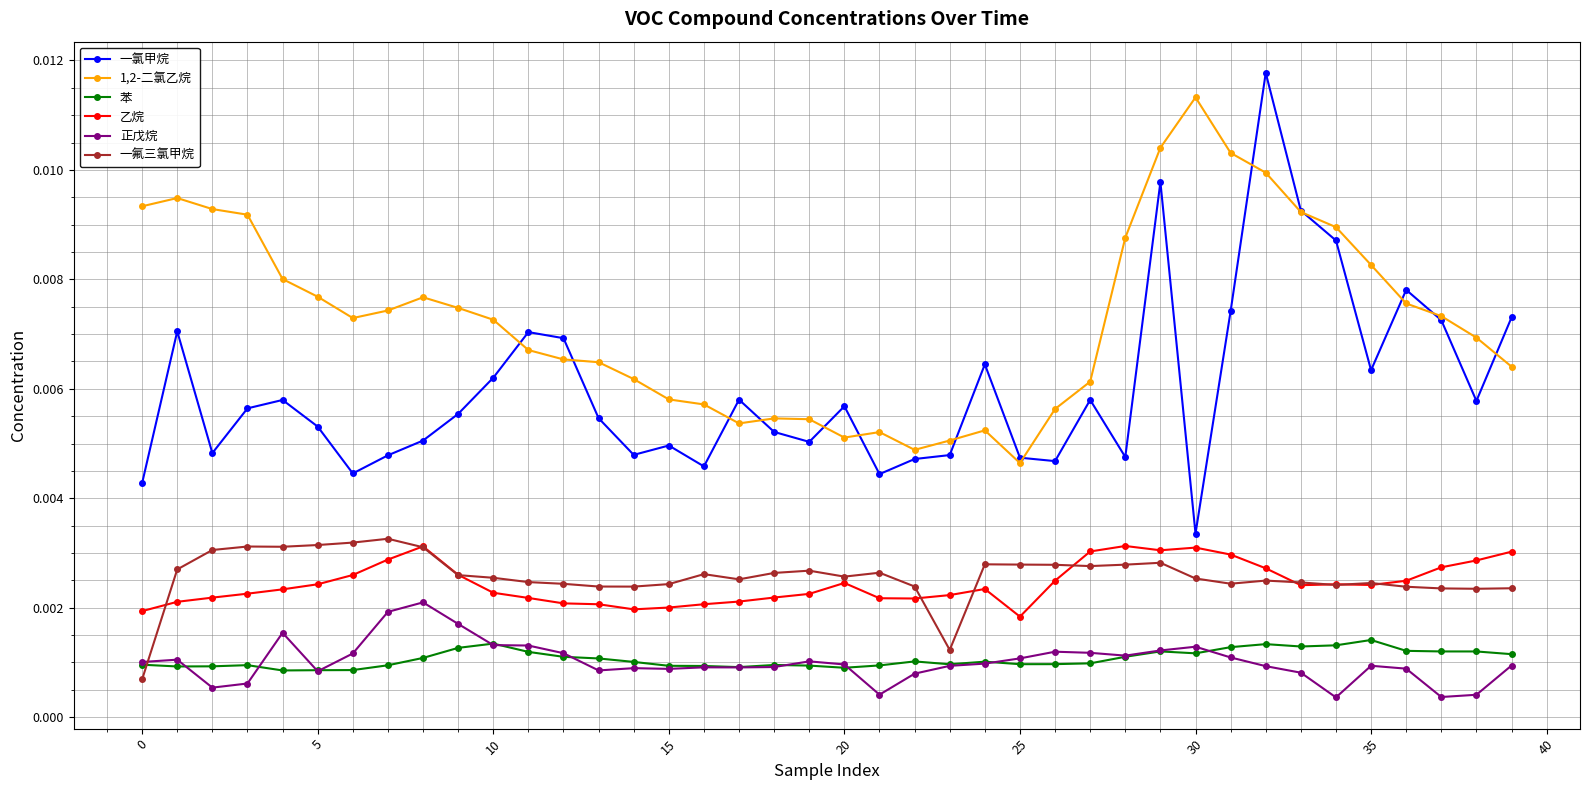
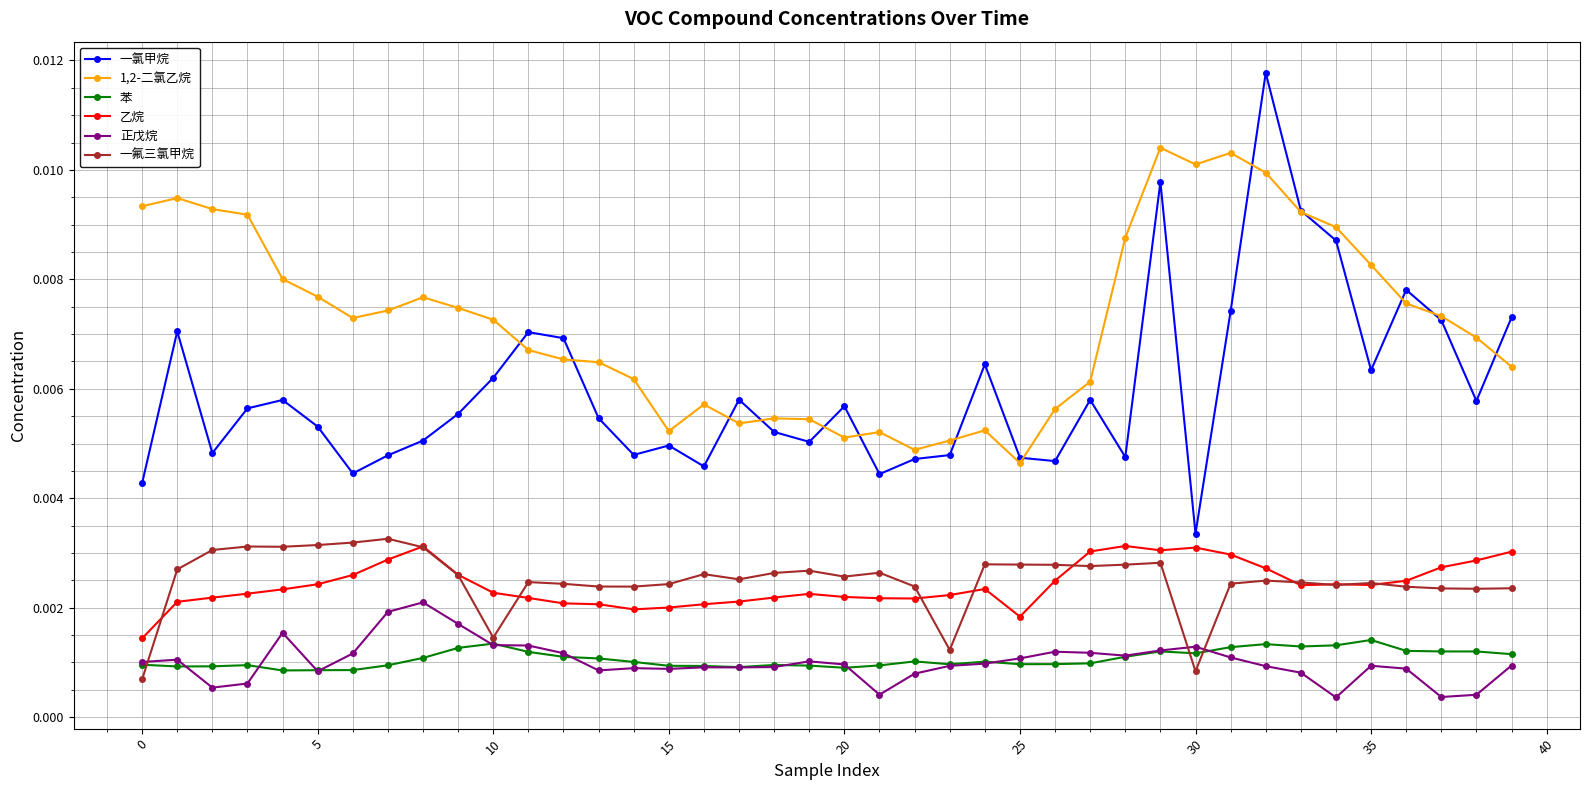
乙烷, 0: 0.0019 -> 0.0014
一氟三氯甲烷, 10: 0.0025 -> 0.0015
1,2-二氯乙烷, 15: 0.0058 -> 0.0052
乙烷, 20: 0.0025 -> 0.0022
1,2-二氯乙烷, 30: 0.0113 -> 0.0101
一氟三氯甲烷, 30: 0.0025 -> 0.0008
